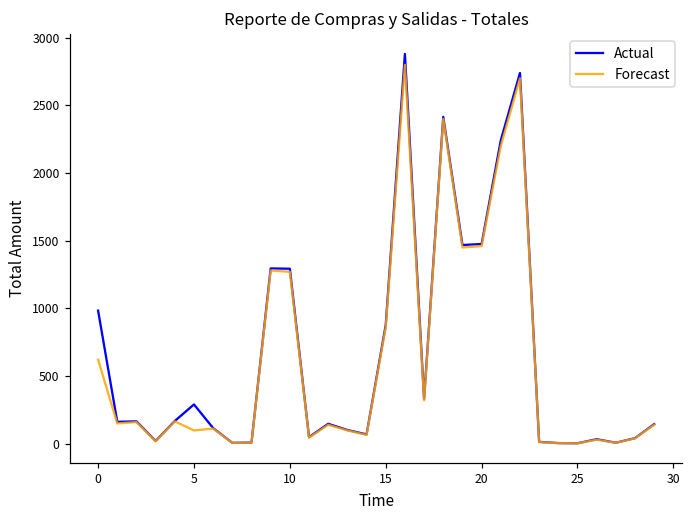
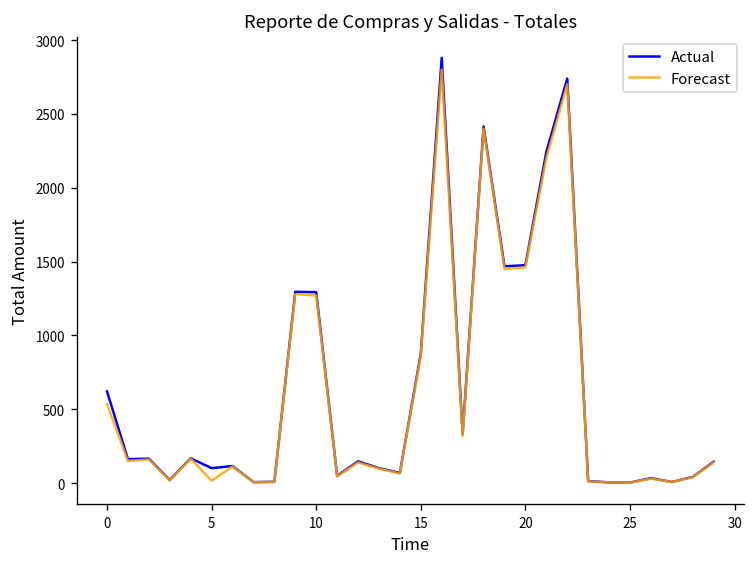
Actual, 0: 980 -> 620
Forecast, 0: 620 -> 530
Actual, 5: 290 -> 100
Forecast, 5: 100 -> 20
